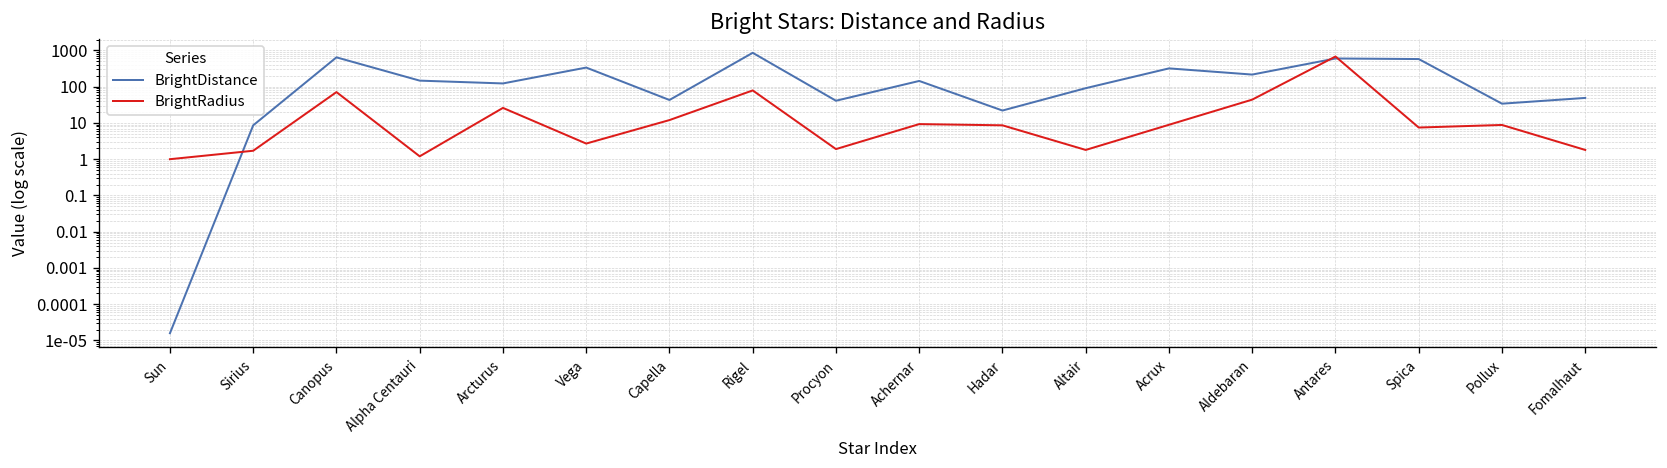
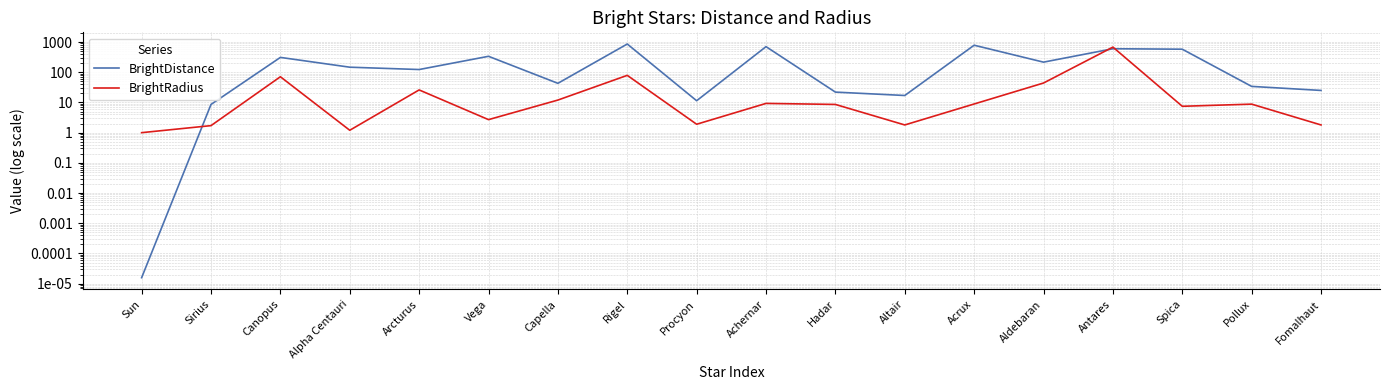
BrightDistance, Canopus: 600 -> 300
BrightDistance, Procyon: 40 -> 11
BrightDistance, Achernar: 100 -> 700
BrightDistance, Altair: 90 -> 20
BrightDistance, Acrux: 300 -> 800
BrightDistance, Fomalhaut: 50 -> 30
